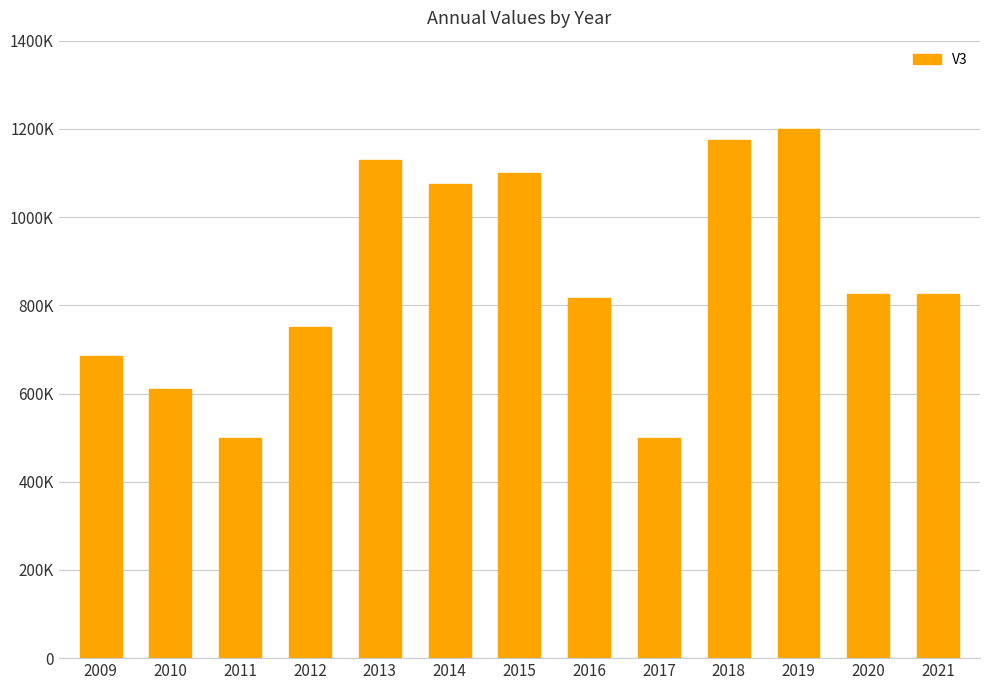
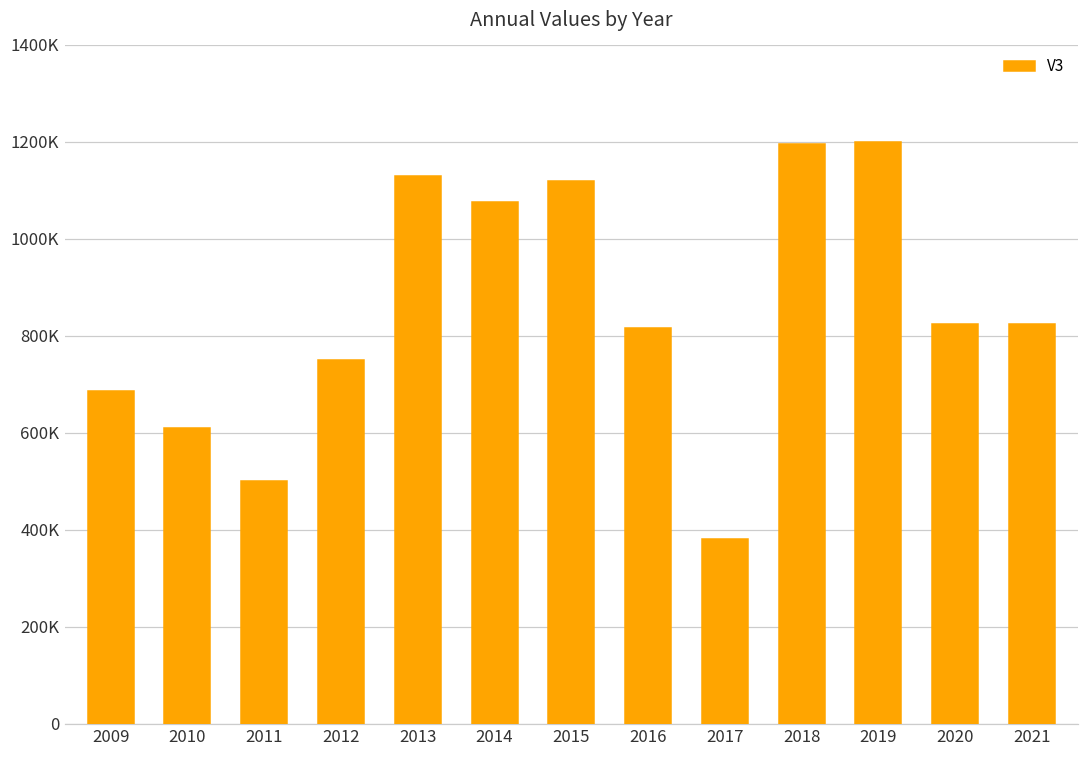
2015: 1100000 -> 1120000
2017: 500000 -> 380000
2018: 1180000 -> 1200000
